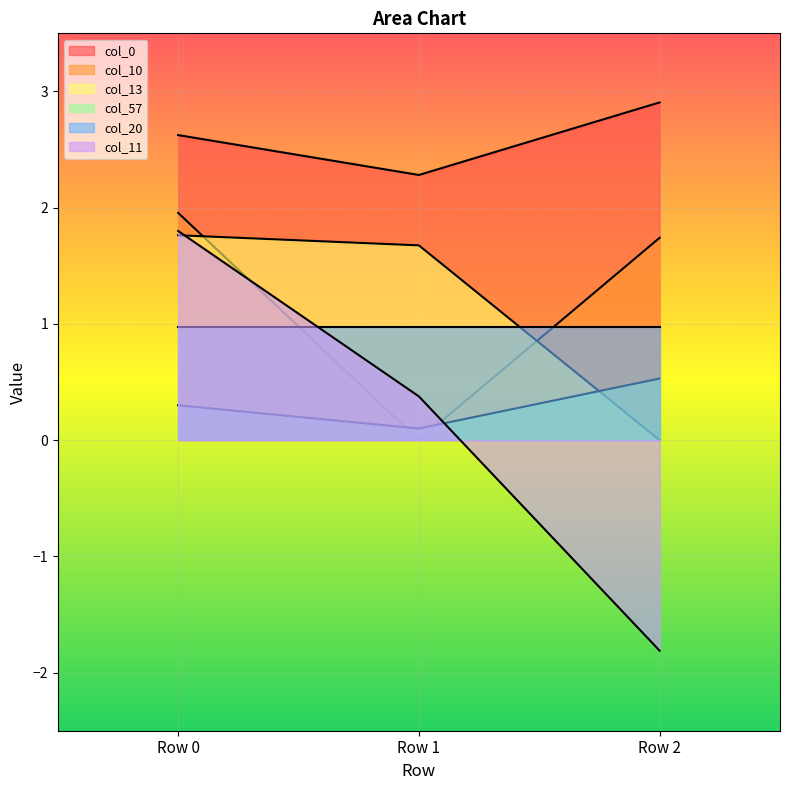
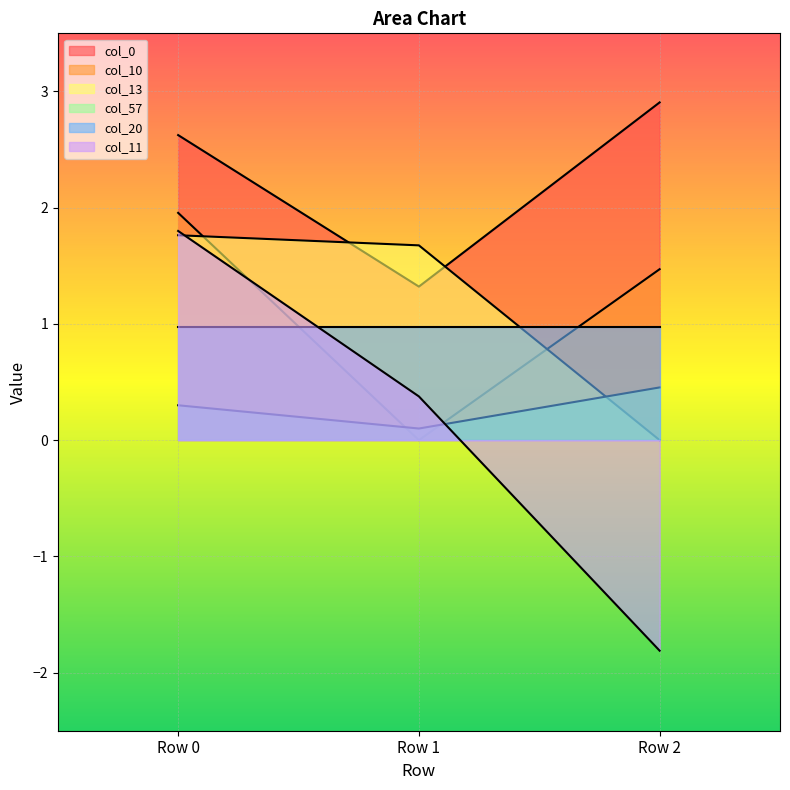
col_0, Row 1: 2.28 -> 1.32
col_10, Row 2: 1.74 -> 1.47
col_57, Row 2: 0.53 -> 0.45
